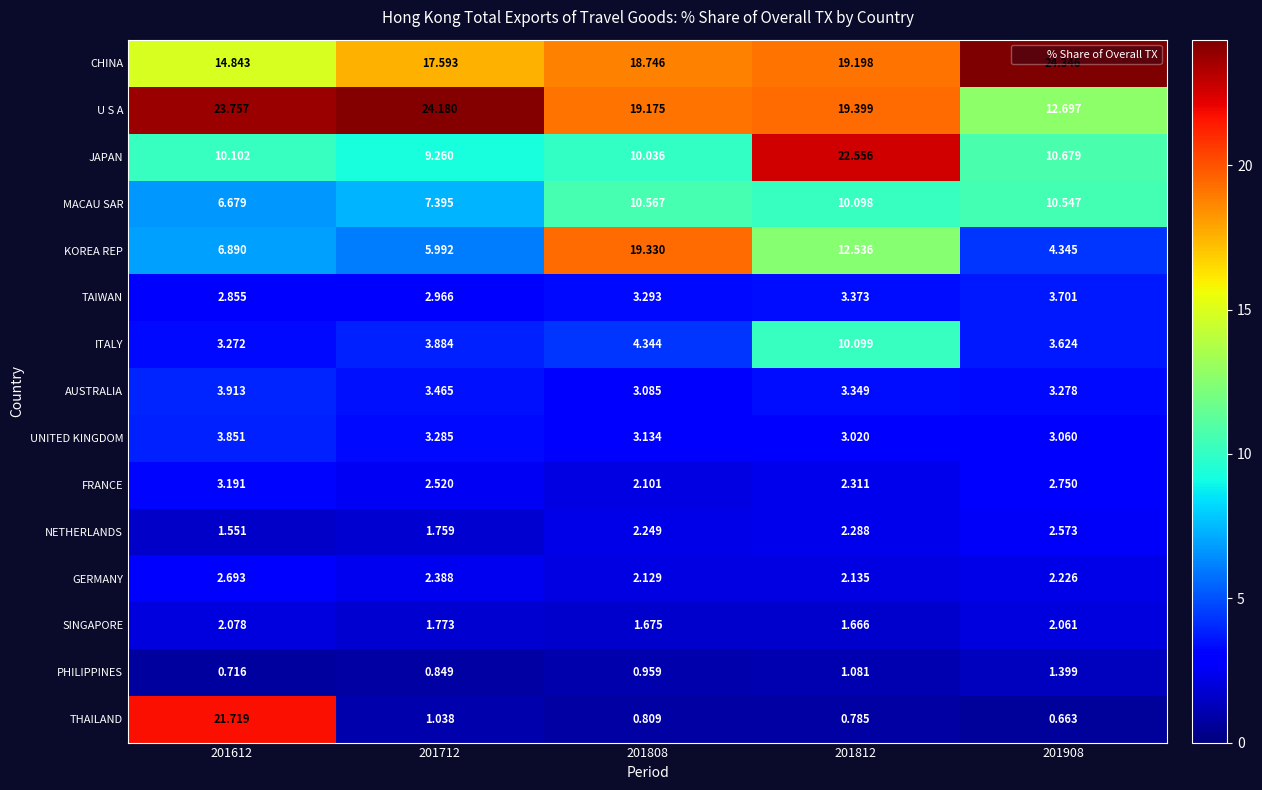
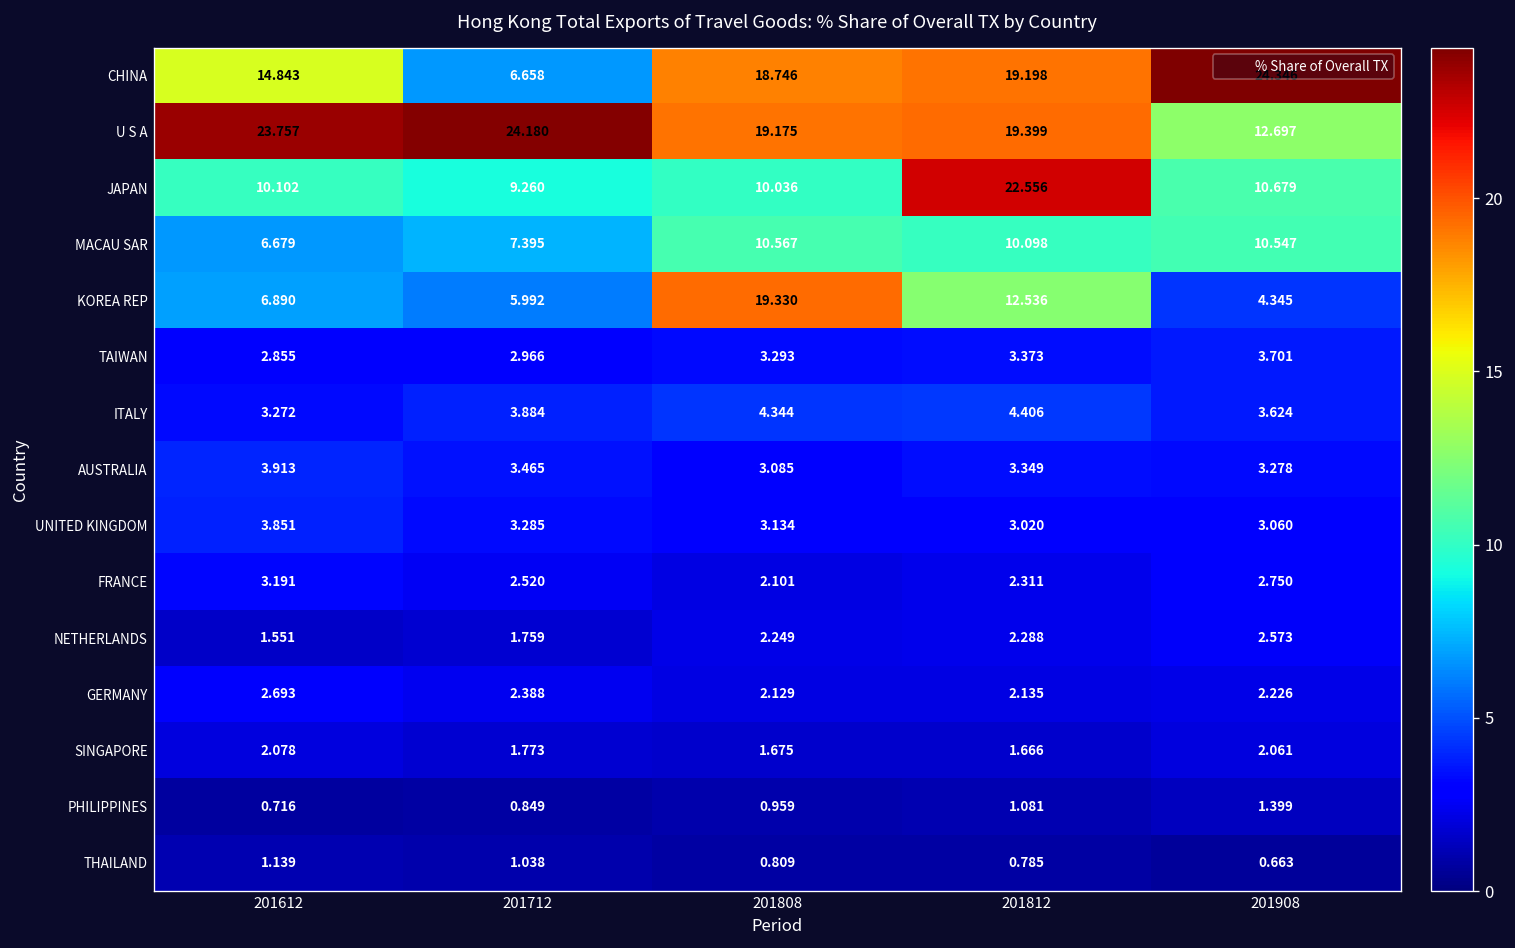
CHINA, 201712: 17.593 -> 6.658
ITALY, 201812: 10.099 -> 4.406
THAILAND, 201612: 21.719 -> 1.139
